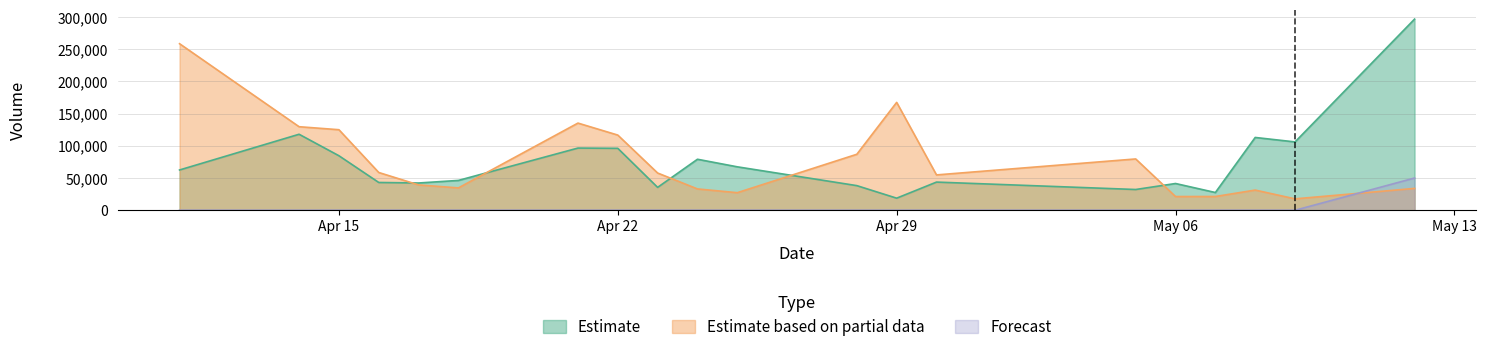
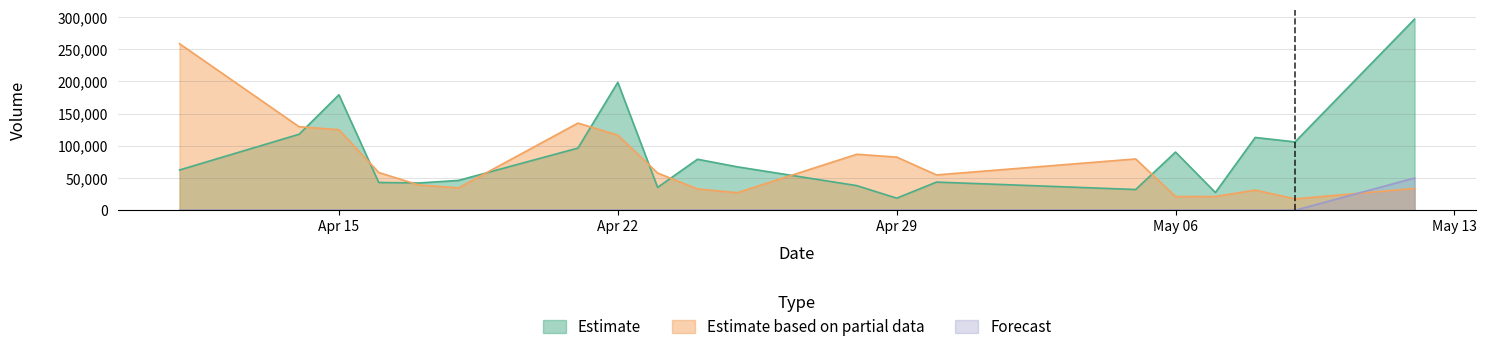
Estimate, Apr 15: 80,000 -> 180,000
Estimate, Apr 22: 100,000 -> 200,000
Estimate based on partial data, Apr 29: 170,000 -> 80,000
Estimate, May 06: 40,000 -> 90,000
